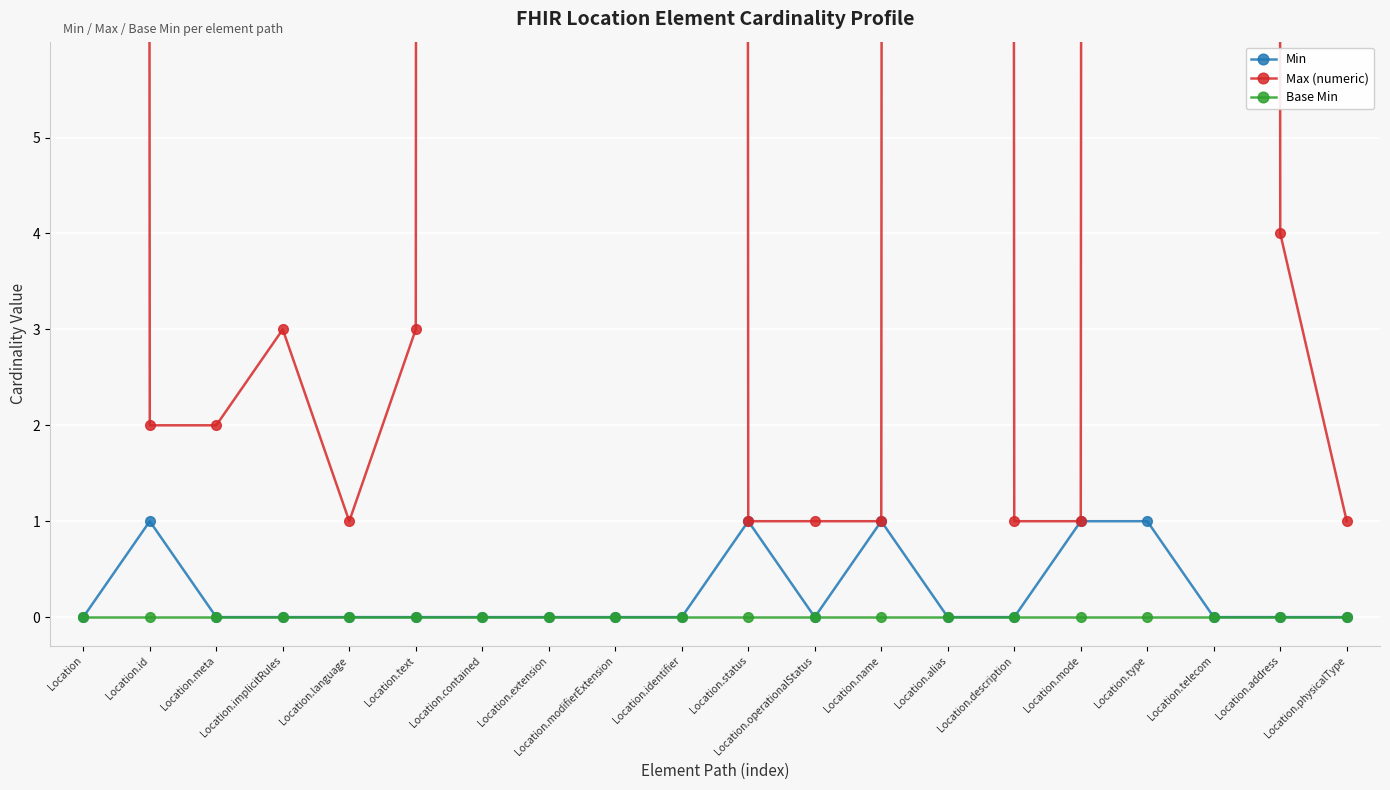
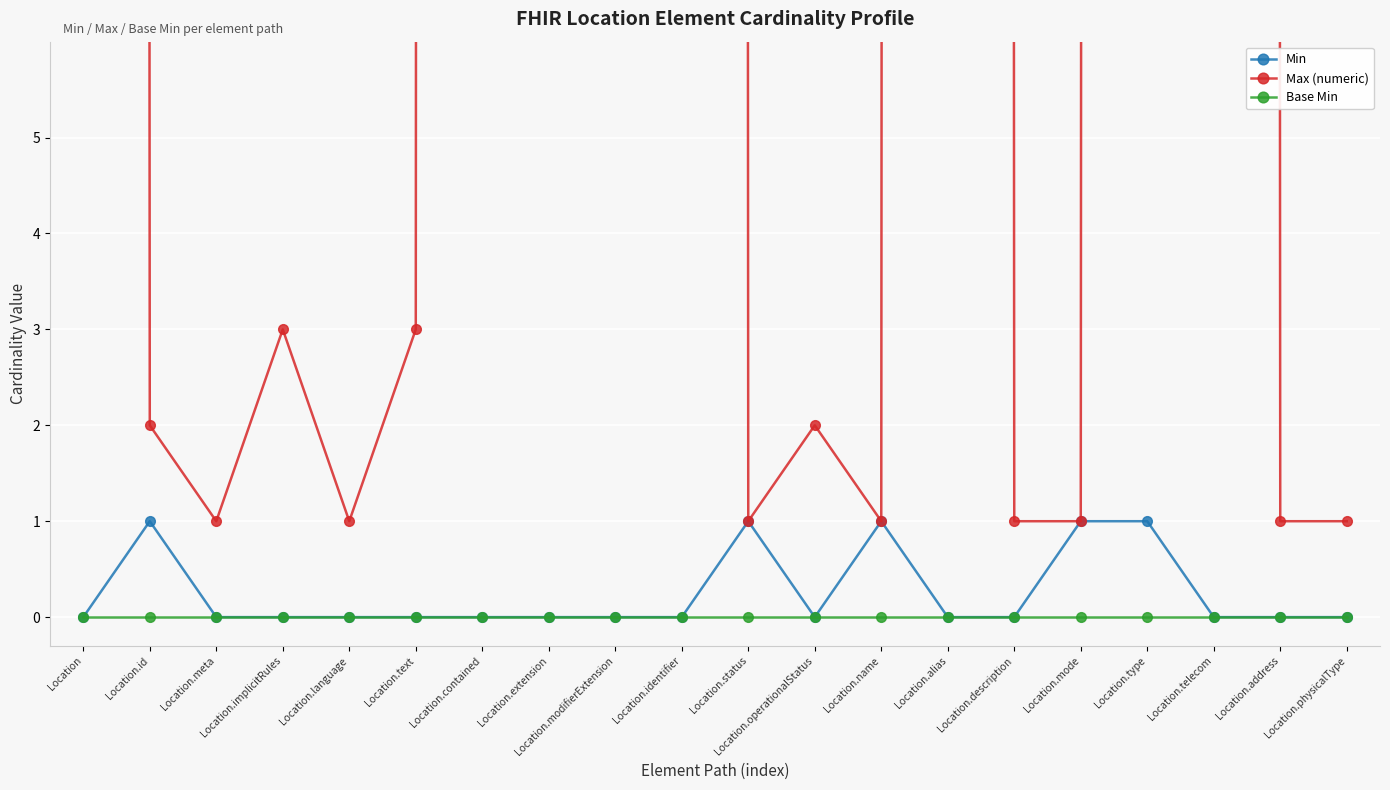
Max (numeric), Location.meta: 2 -> 1
Max (numeric), Location.operationalStatus: 1 -> 2
Max (numeric), Location.address: 4 -> 1
